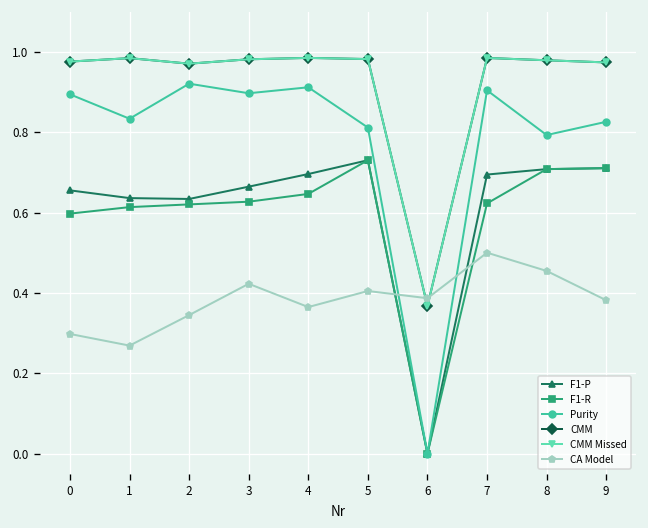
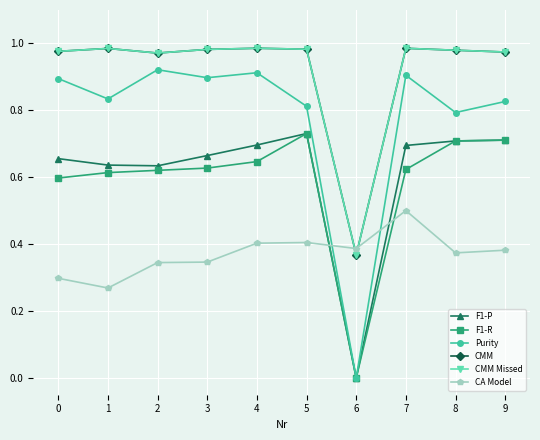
CA Model, 3: 0.42 -> 0.35
CA Model, 4: 0.37 -> 0.40
CA Model, 8: 0.46 -> 0.37
